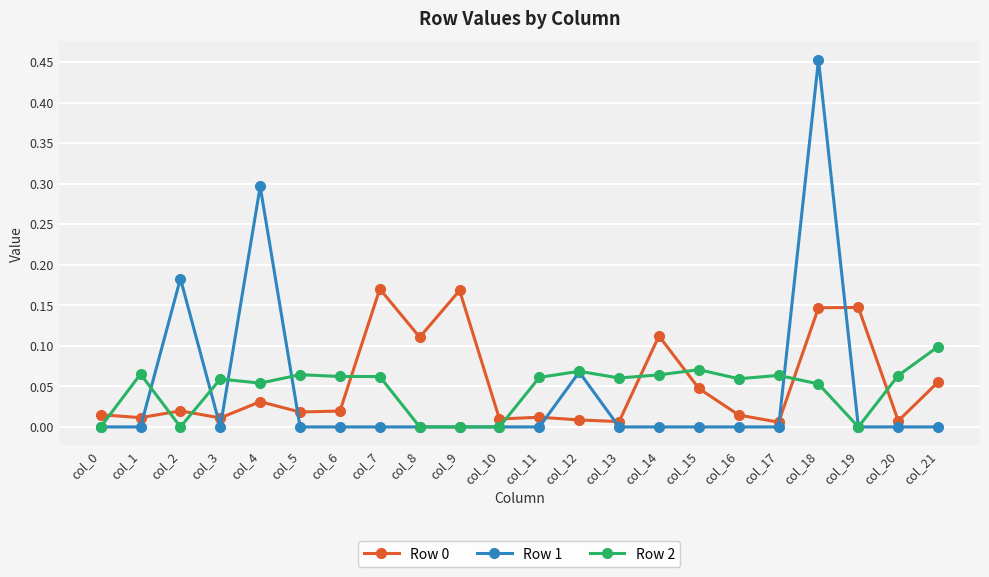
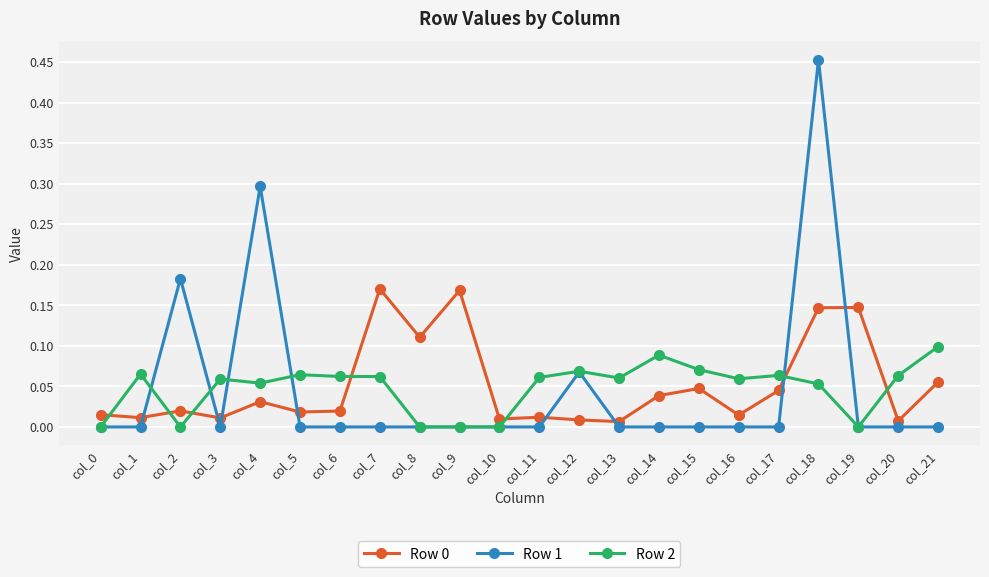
Row 0, col_14: 0.11 -> 0.04
Row 2, col_14: 0.06 -> 0.09
Row 0, col_17: 0.01 -> 0.04
